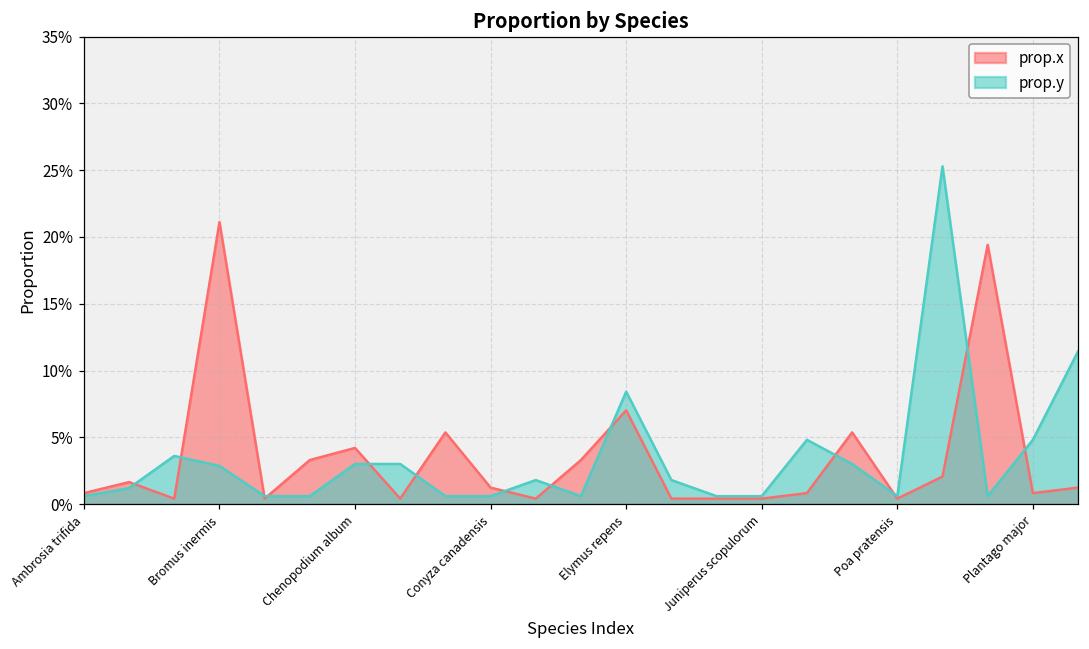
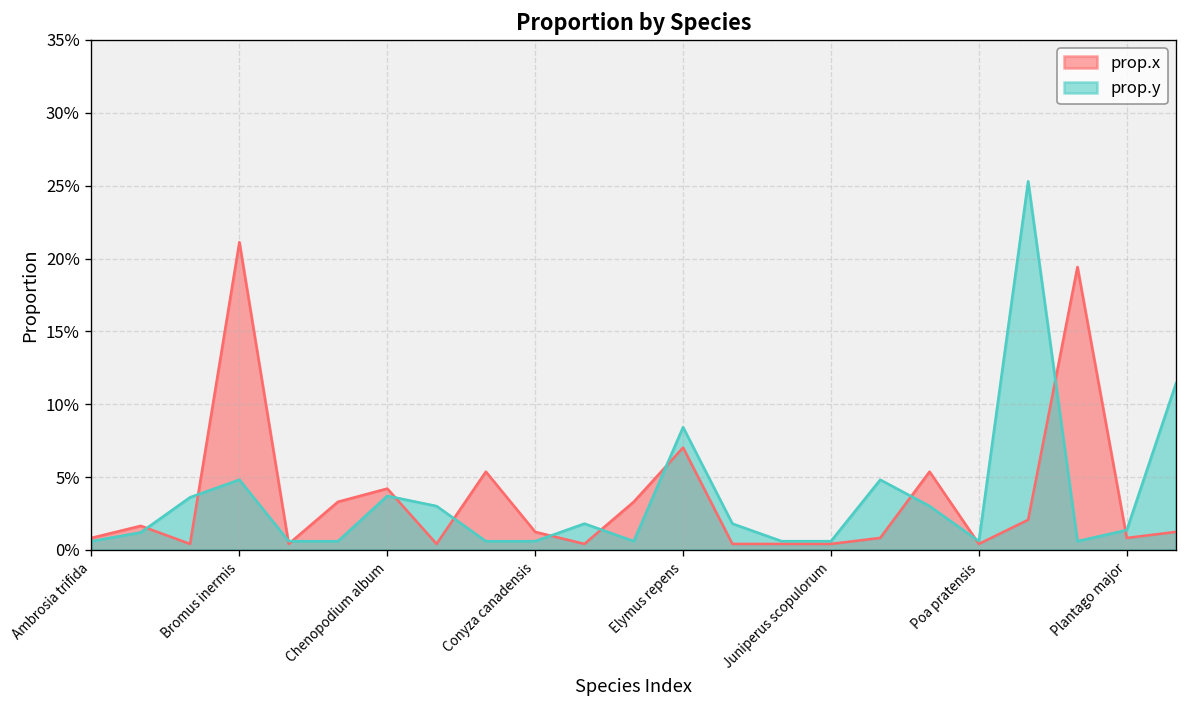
prop.y, Bromus inermis: 2.9% -> 4.8%
prop.y, Chenopodium album: 3.0% -> 3.7%
prop.y, Plantago major: 4.8% -> 1.4%
